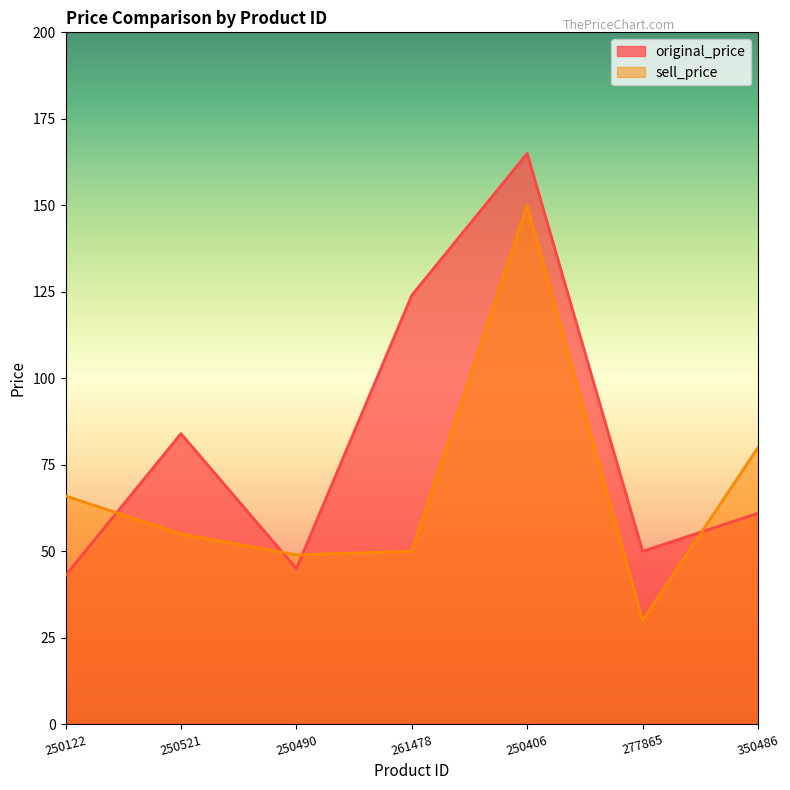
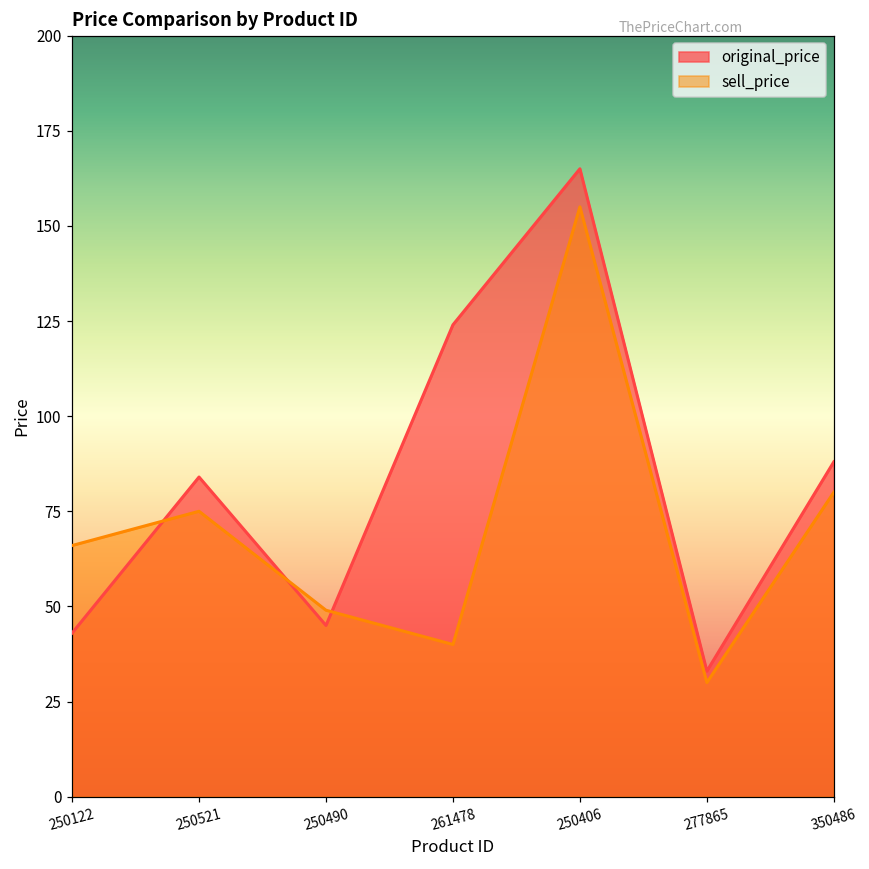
sell_price, 250521: 55 -> 75
sell_price, 261478: 50 -> 40
sell_price, 250406: 150 -> 155
original_price, 277865: 50 -> 33
original_price, 350486: 61 -> 88
